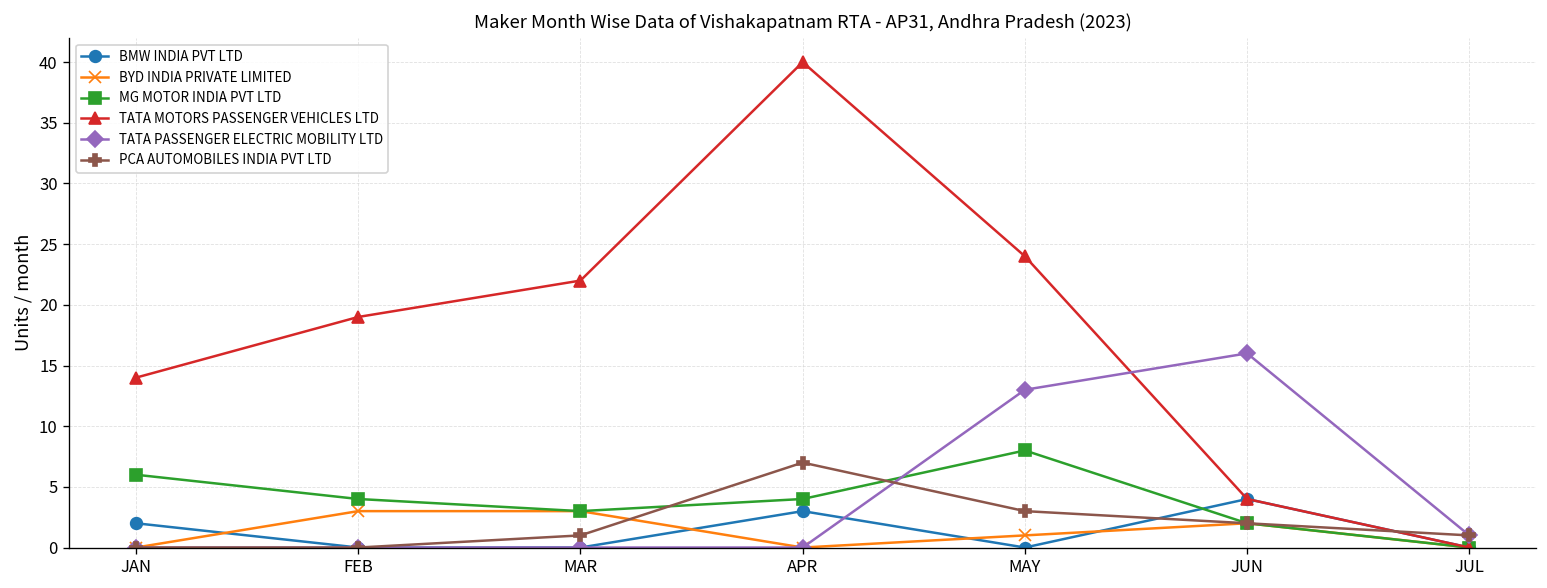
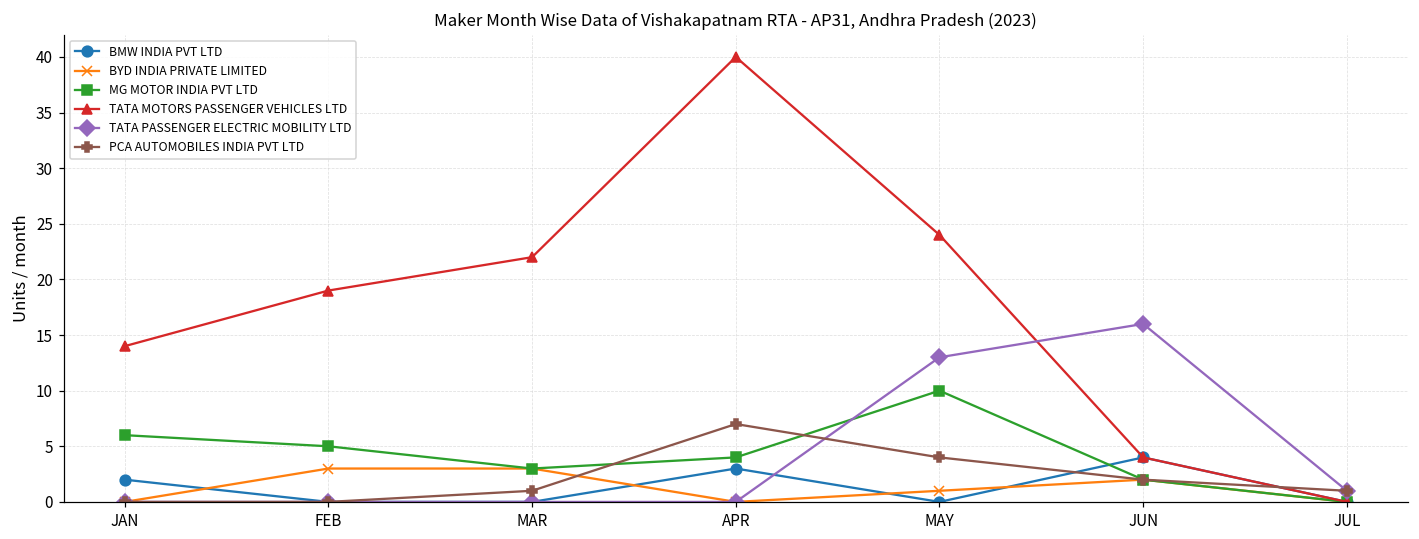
MG MOTOR INDIA PVT LTD, FEB: 4 -> 5
MG MOTOR INDIA PVT LTD, MAY: 8 -> 10
PCA AUTOMOBILES INDIA PVT LTD, MAY: 3 -> 4
